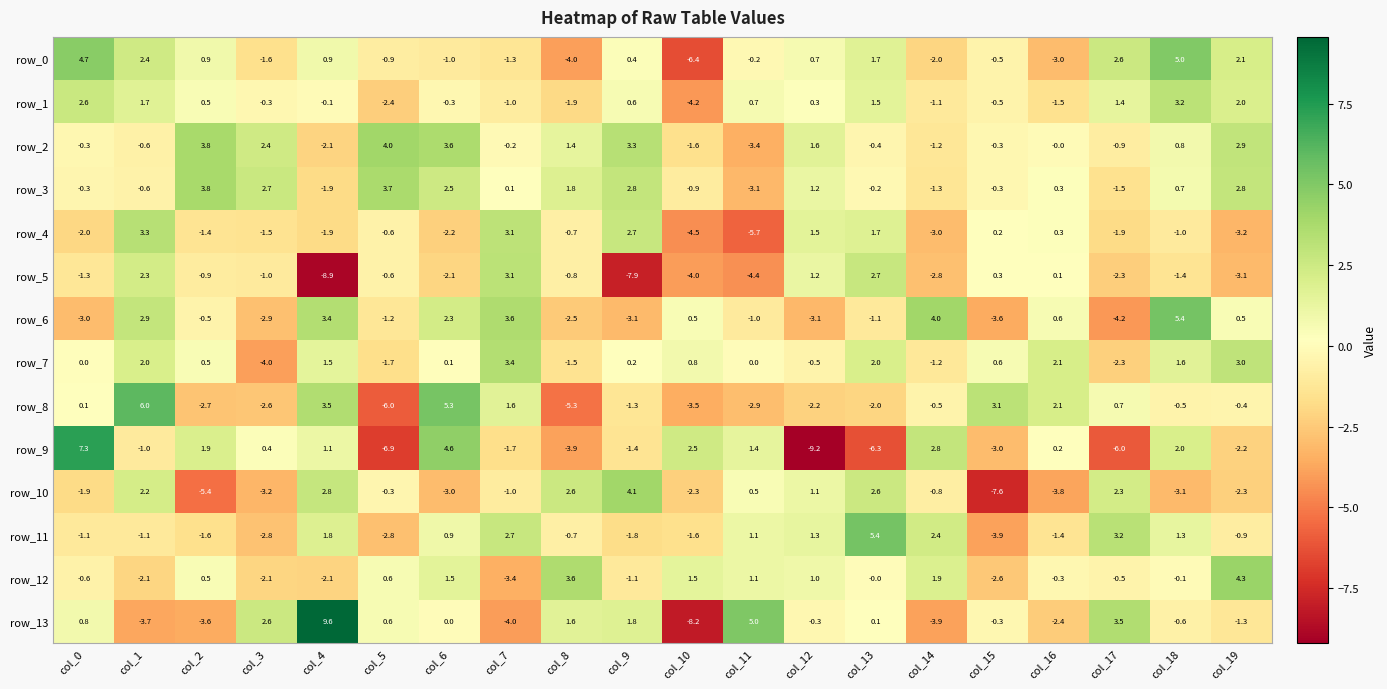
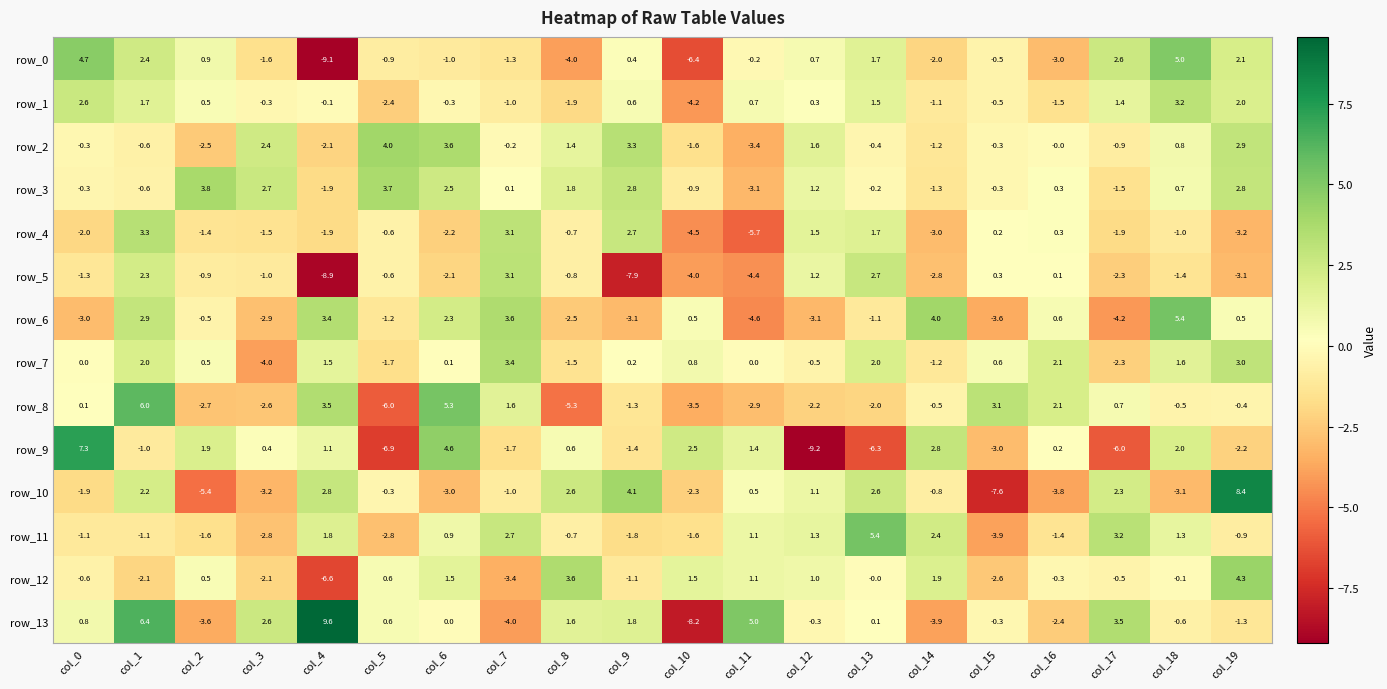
row_0, col_4: 0.9 -> -9.1
row_2, col_2: 3.8 -> -2.5
row_6, col_11: -1.0 -> -4.6
row_9, col_8: -3.9 -> 0.6
row_10, col_19: -2.3 -> 8.4
row_12, col_4: -2.1 -> -6.6
row_13, col_1: -3.7 -> 6.4
